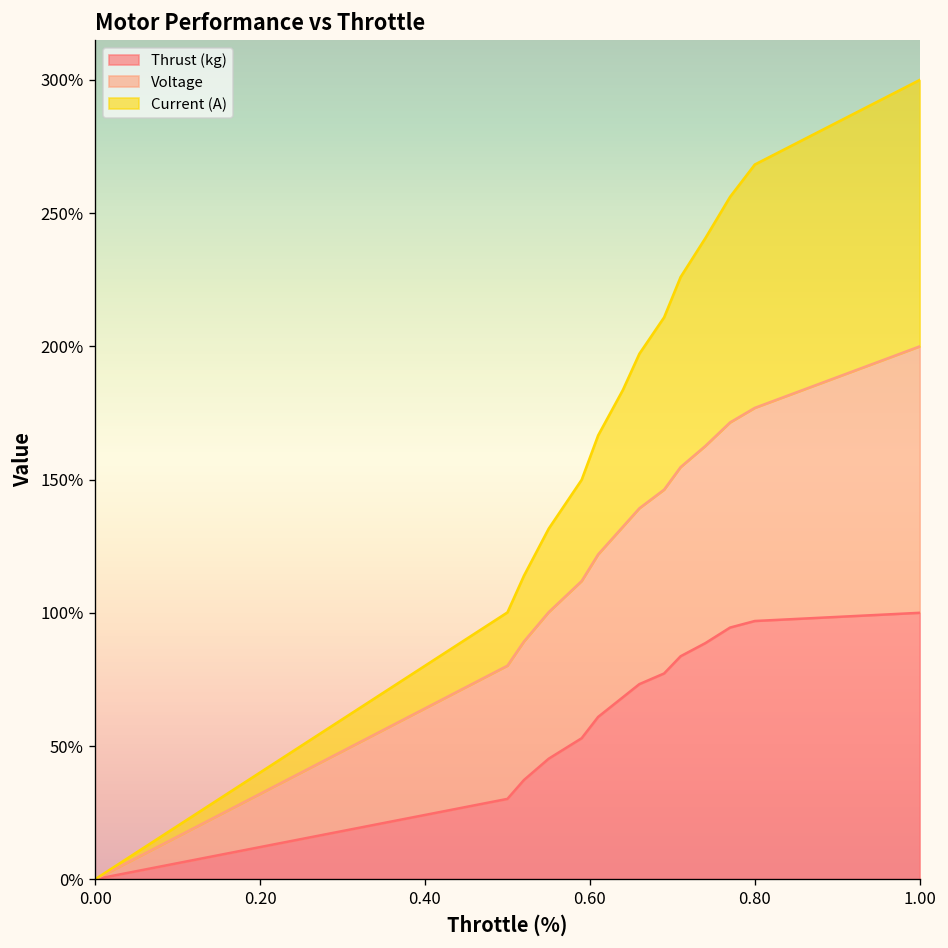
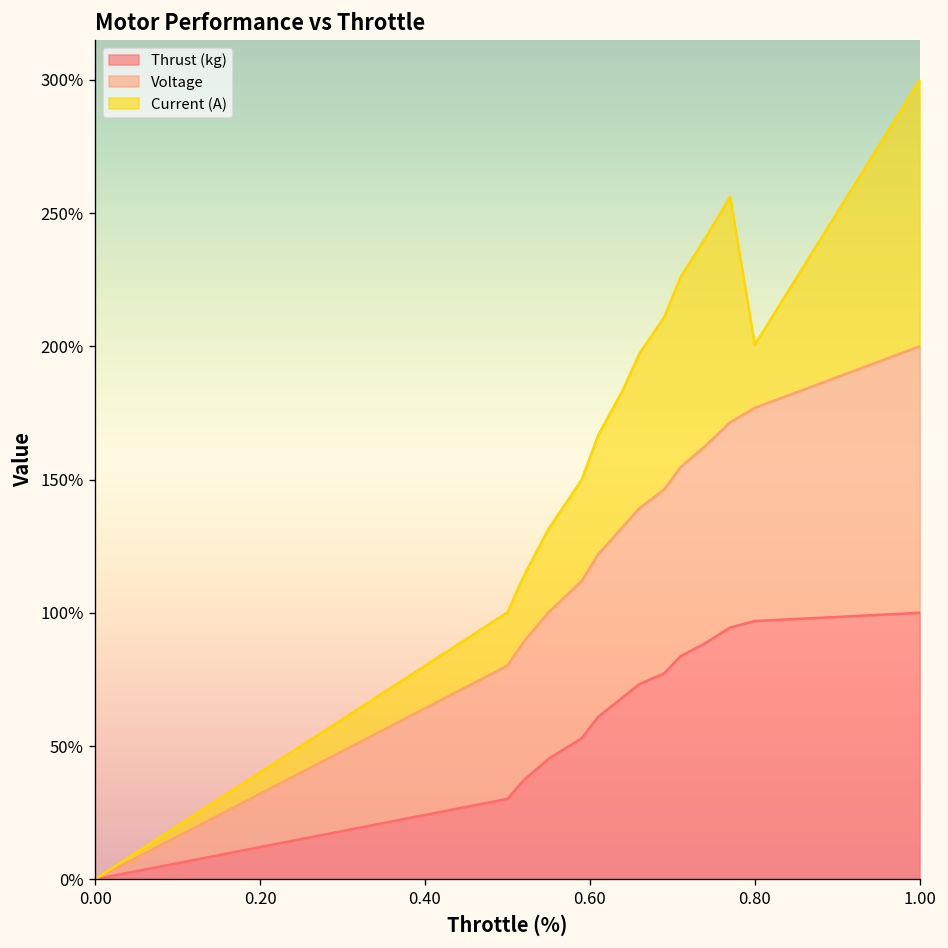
Current (A), 0.80: 91% -> 24%
